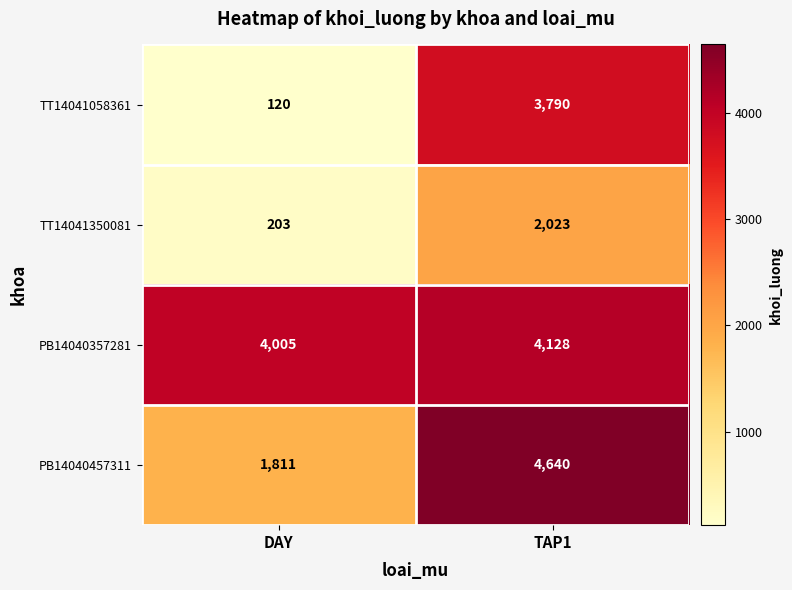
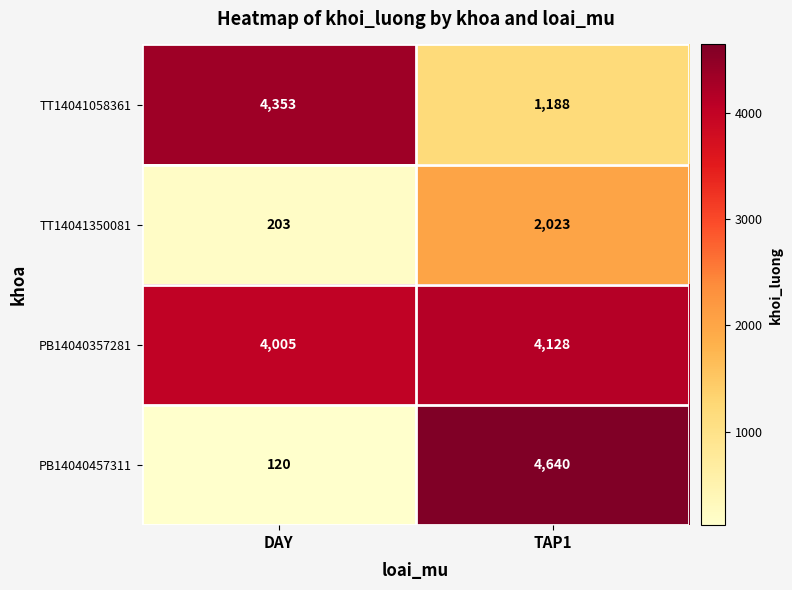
TT14041058361, DAY: 120 -> 4,353
TT14041058361, TAP1: 3,790 -> 1,188
PB14040457311, DAY: 1,811 -> 120
